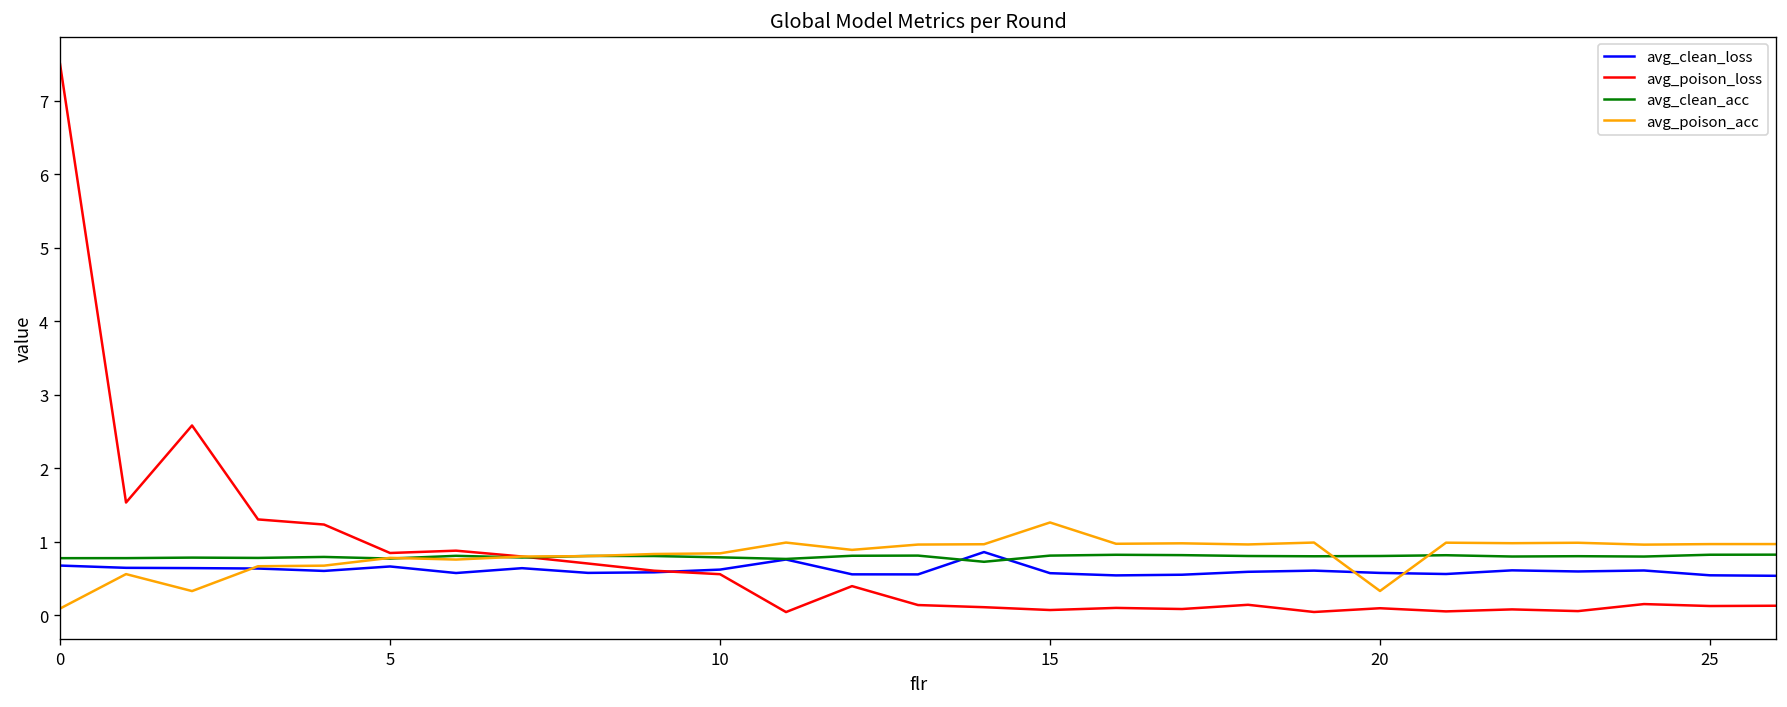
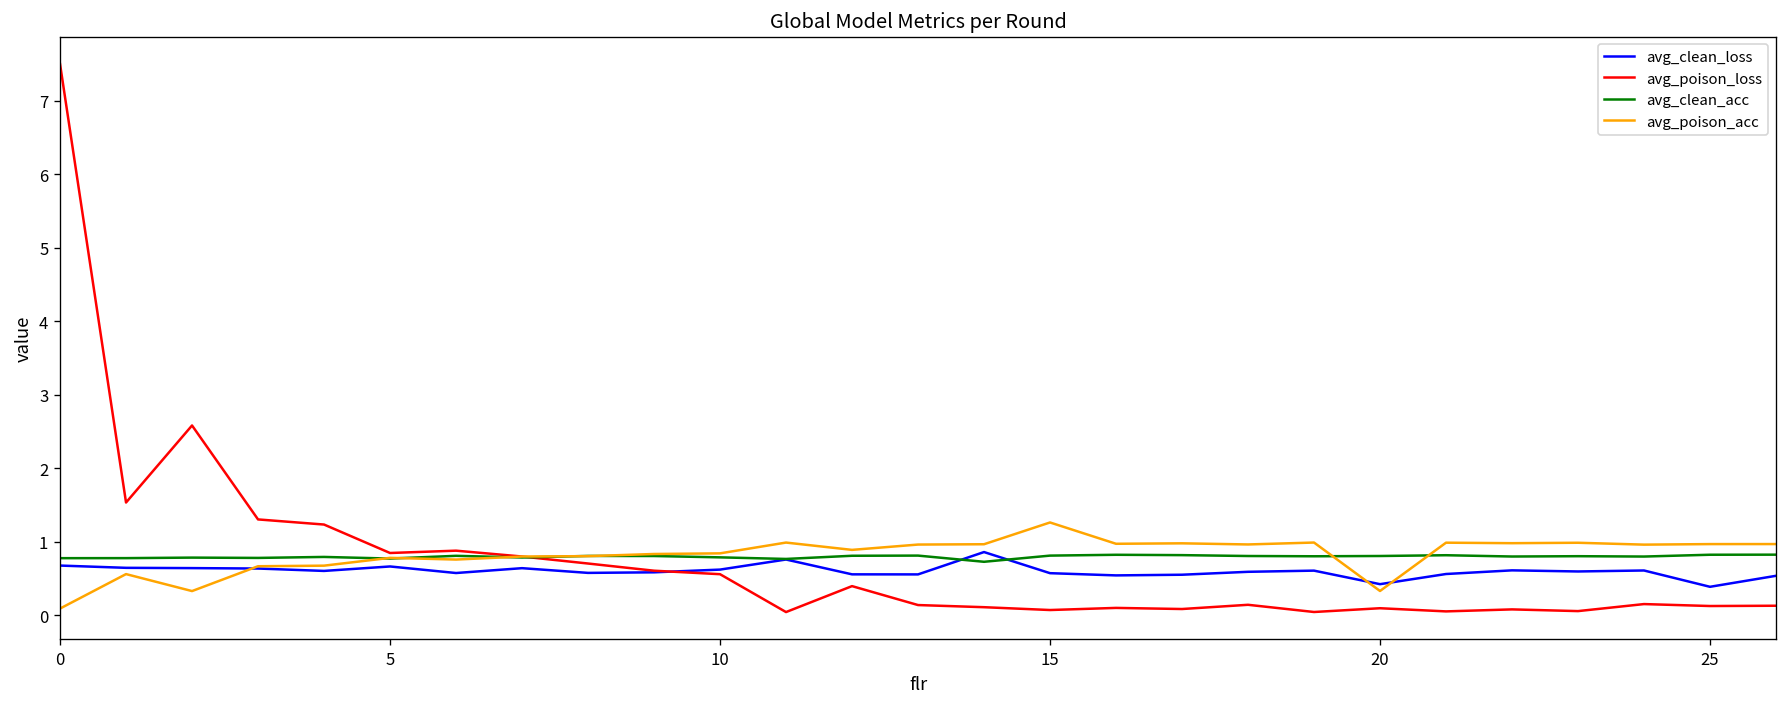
avg_clean_loss, 20: 0.6 -> 0.4
avg_clean_loss, 25: 0.5 -> 0.4
